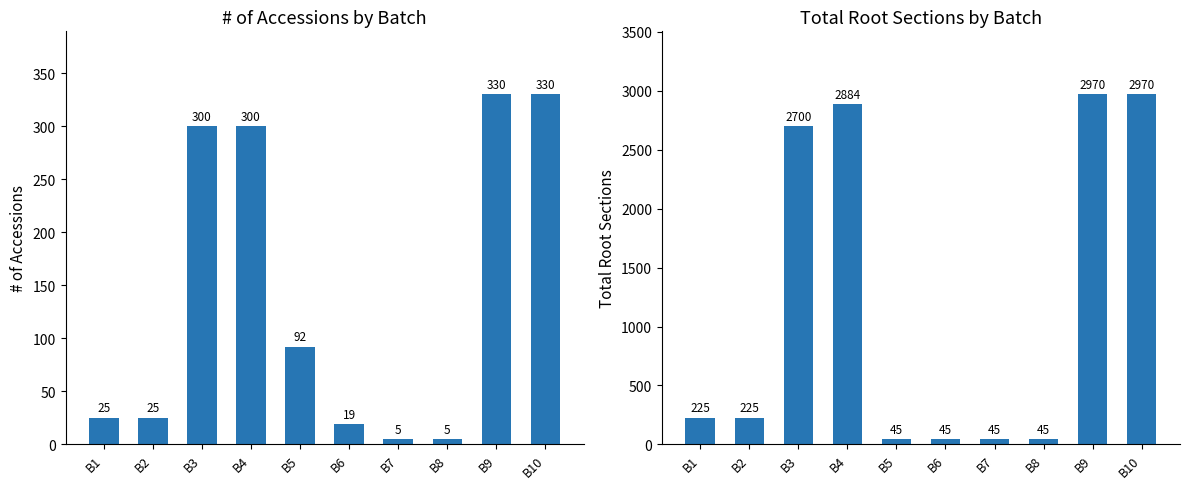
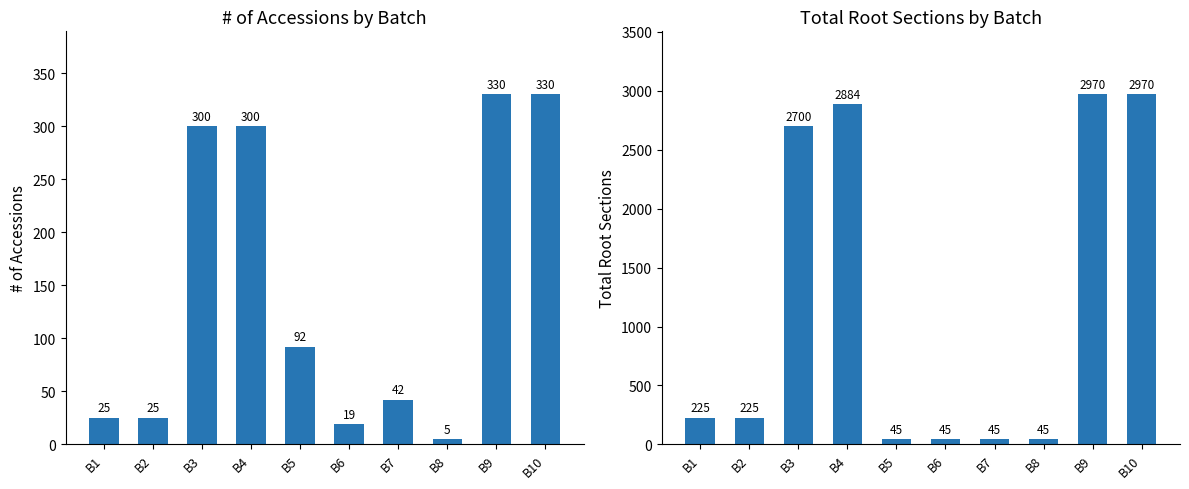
# of Accessions by Batch, B7: 5 -> 42
